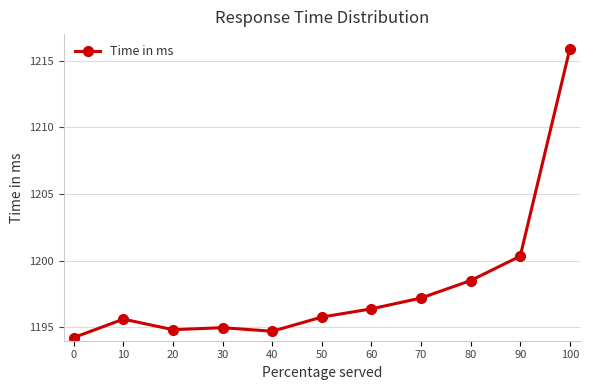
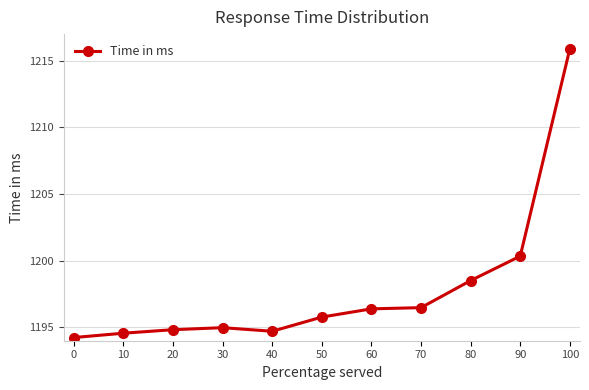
10: 1195.6 -> 1194.6
70: 1197.2 -> 1196.5
